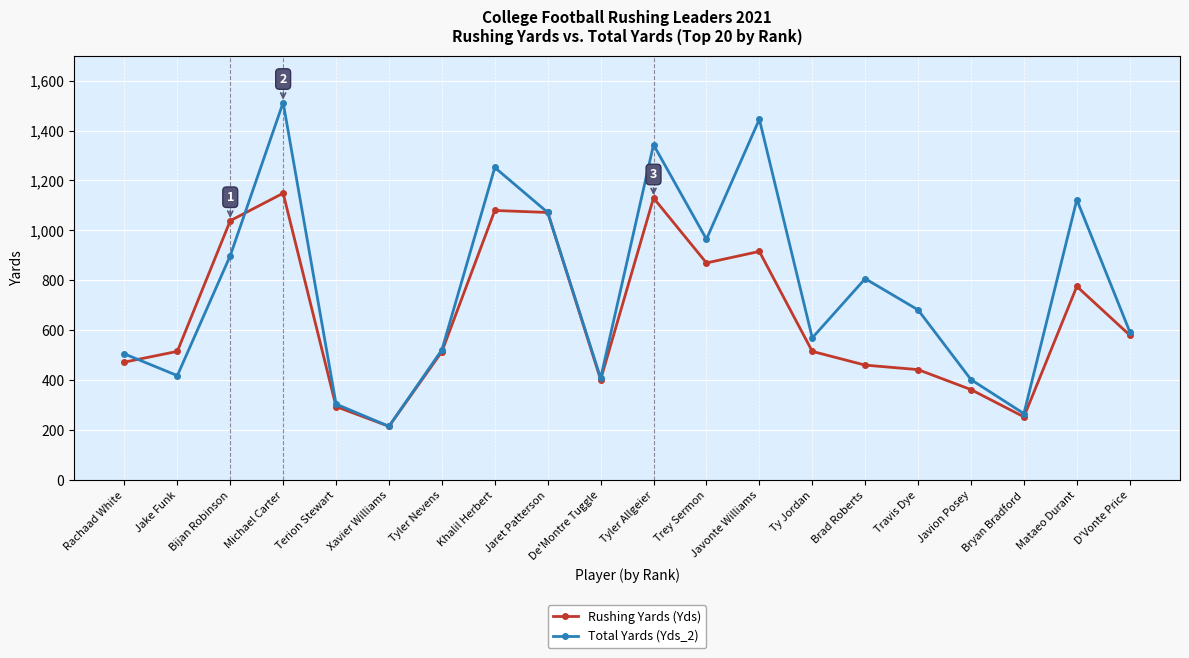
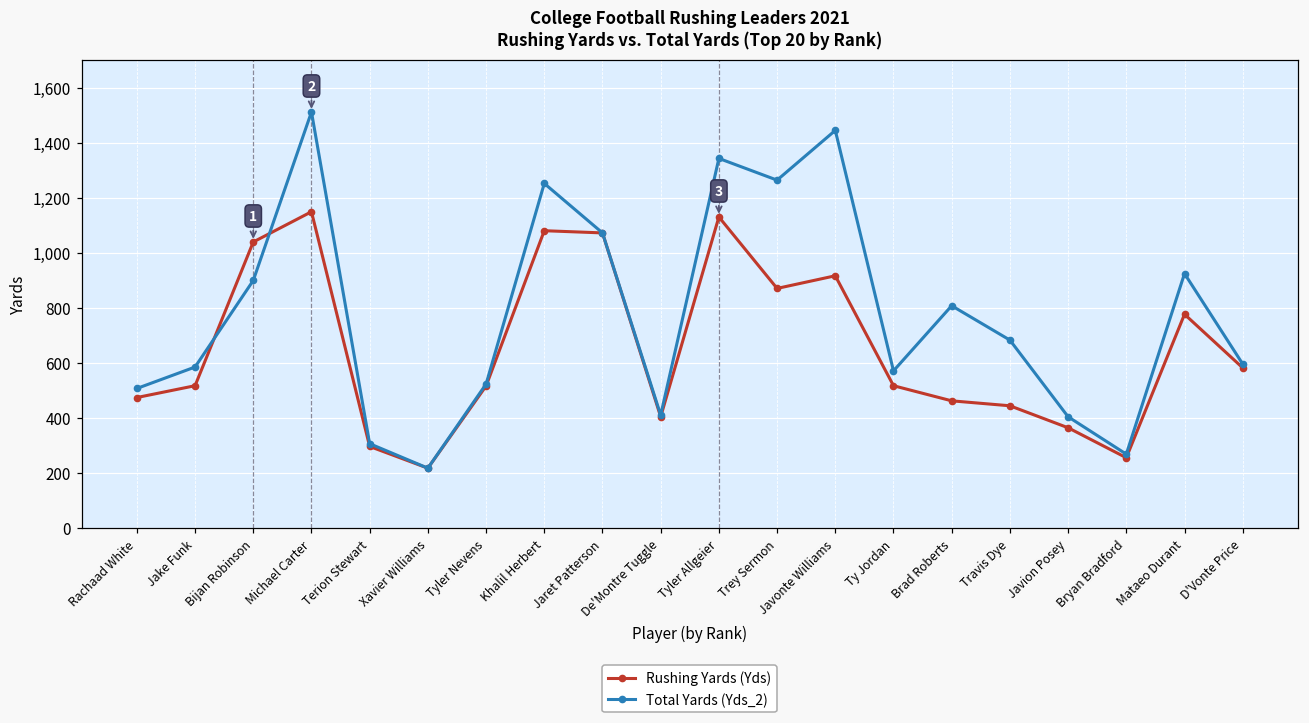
Total Yards (Yds_2), Jake Funk: 420 -> 580
Total Yards (Yds_2), Trey Sermon: 970 -> 1,260
Total Yards (Yds_2), Mataeo Durant: 1,120 -> 920
